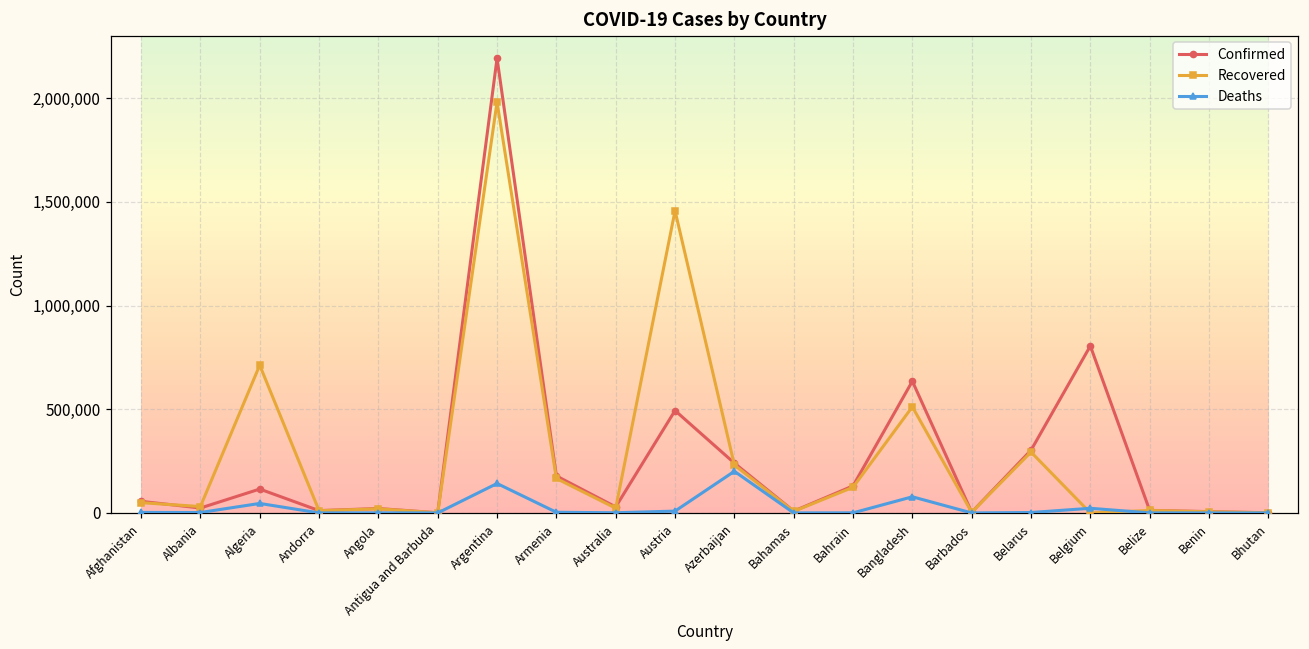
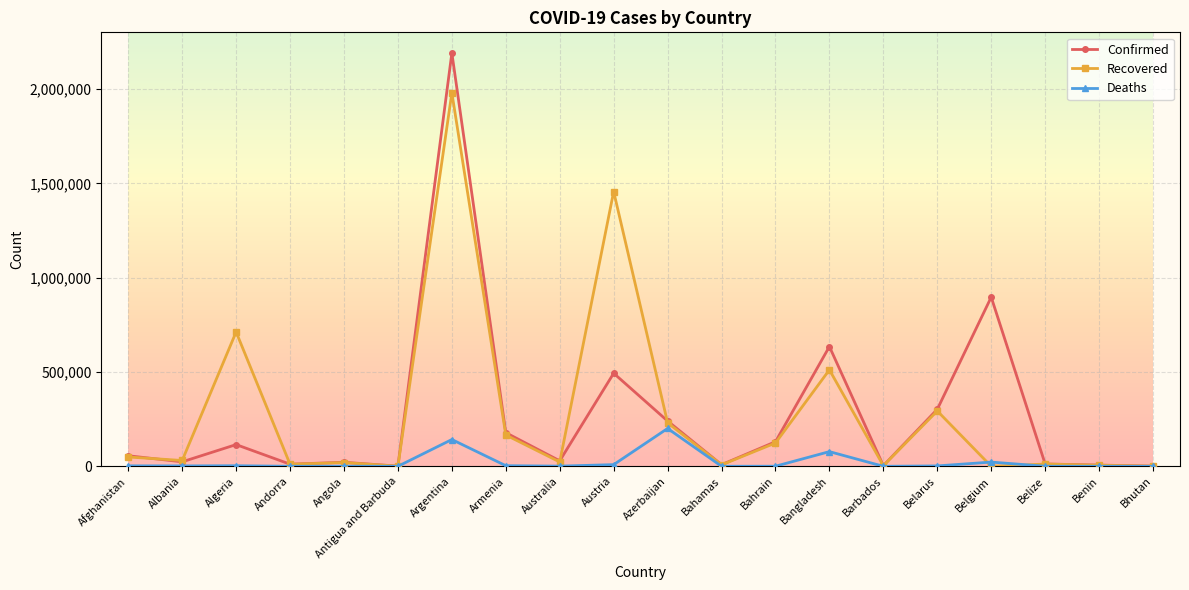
Deaths, Algeria: 50,000 -> 0
Confirmed, Belgium: 810,000 -> 900,000
